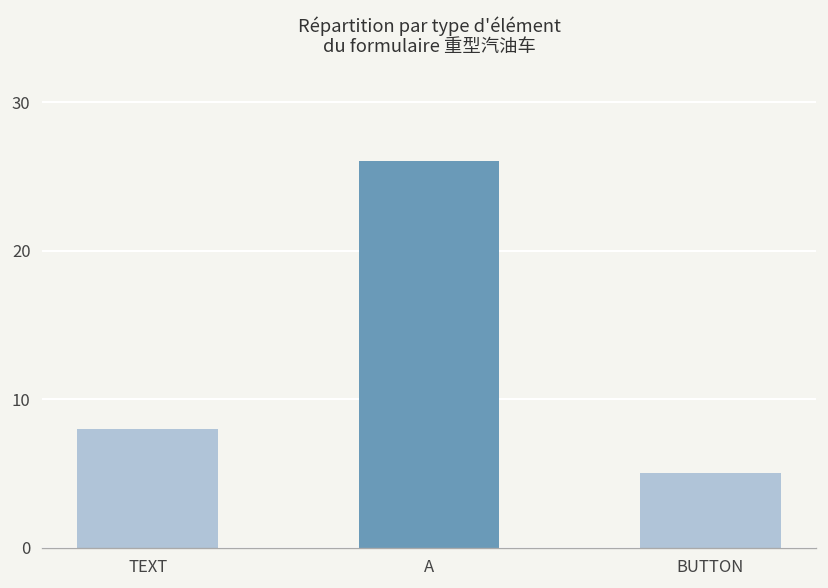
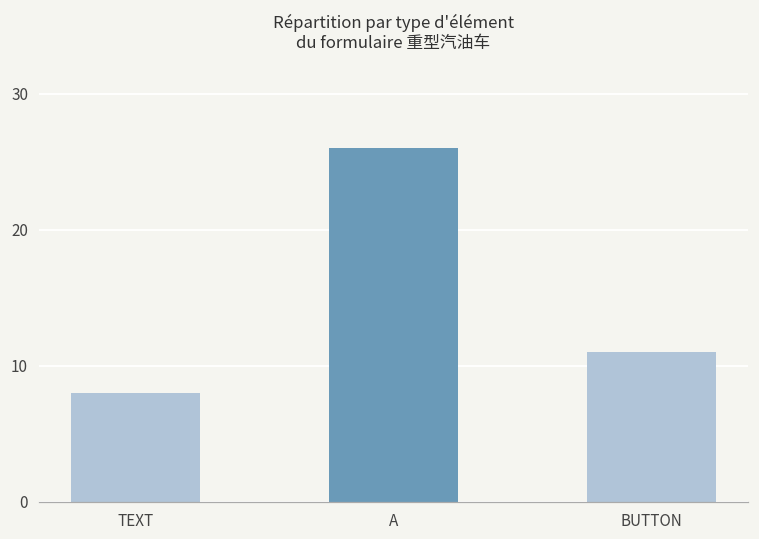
BUTTON: 5 -> 11
